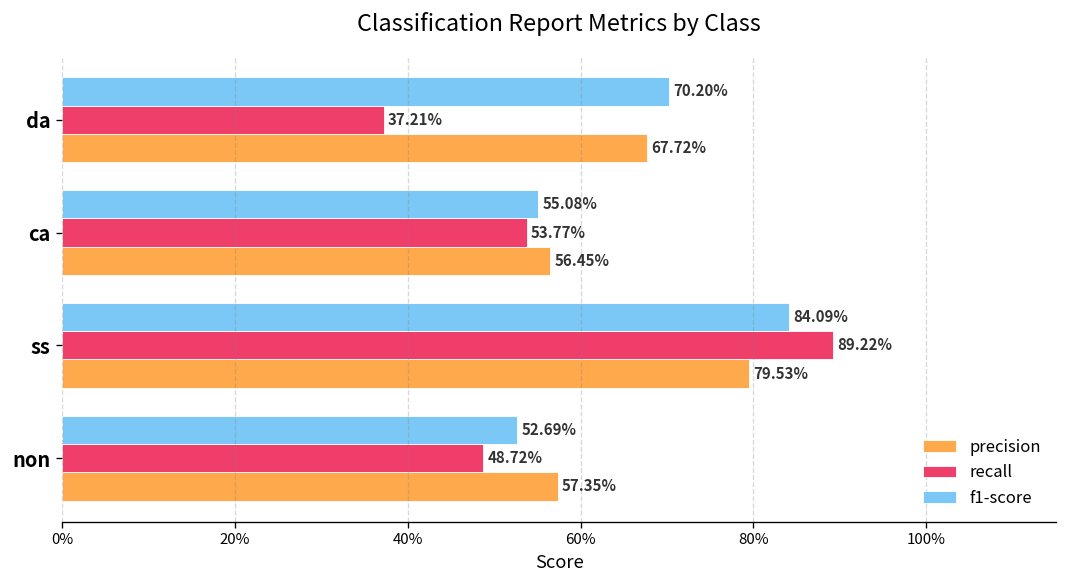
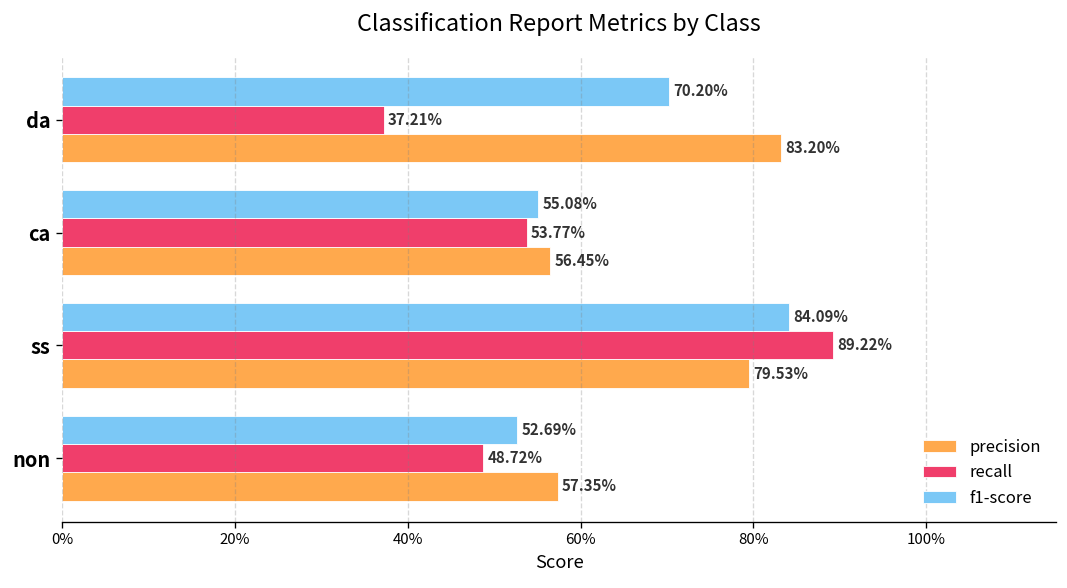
precision, da: 67.72% -> 83.20%
